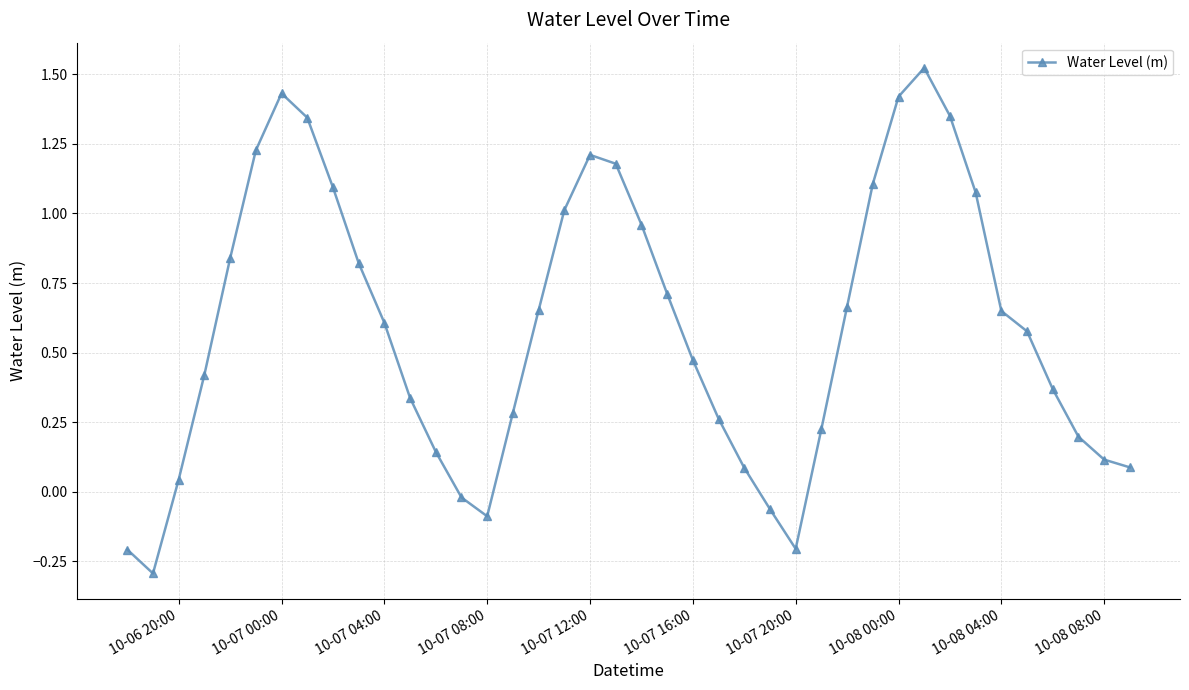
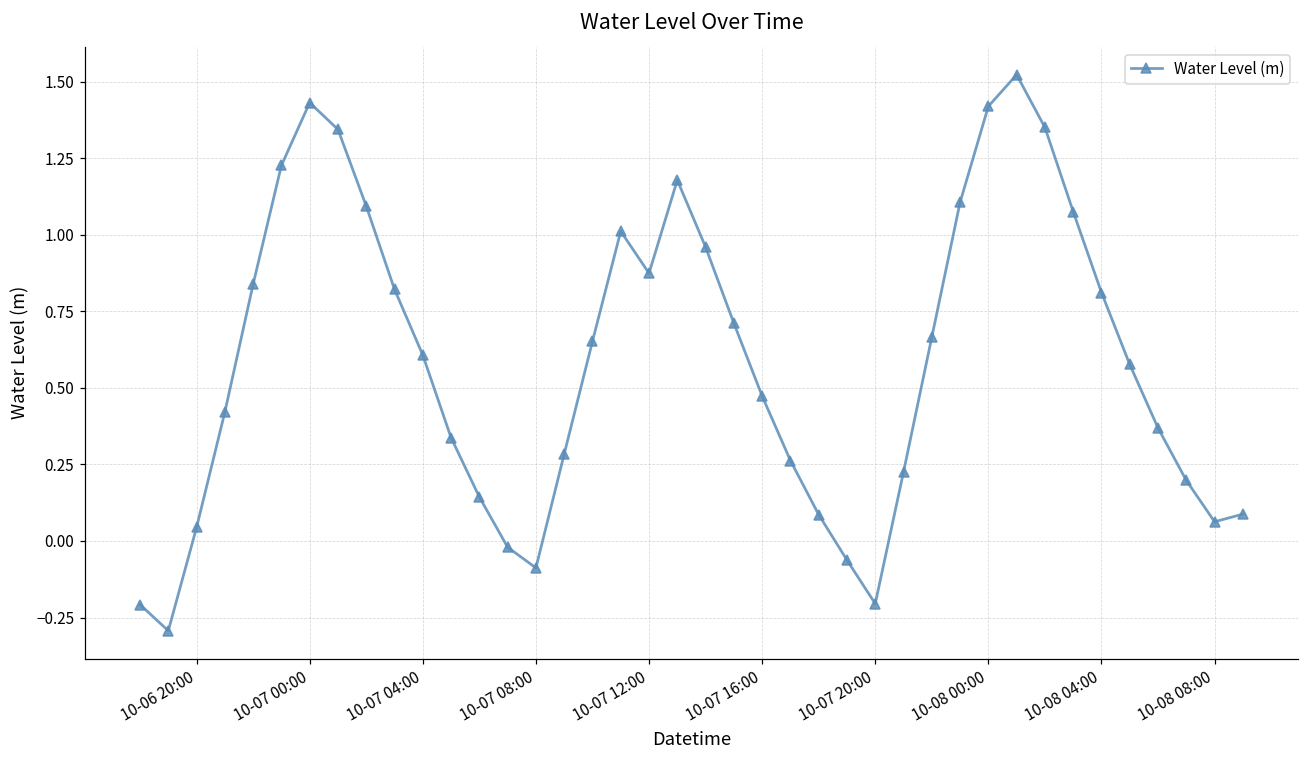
10-07 12:00: 1.21 -> 0.87
10-08 04:00: 0.65 -> 0.81
10-08 08:00: 0.12 -> 0.06
